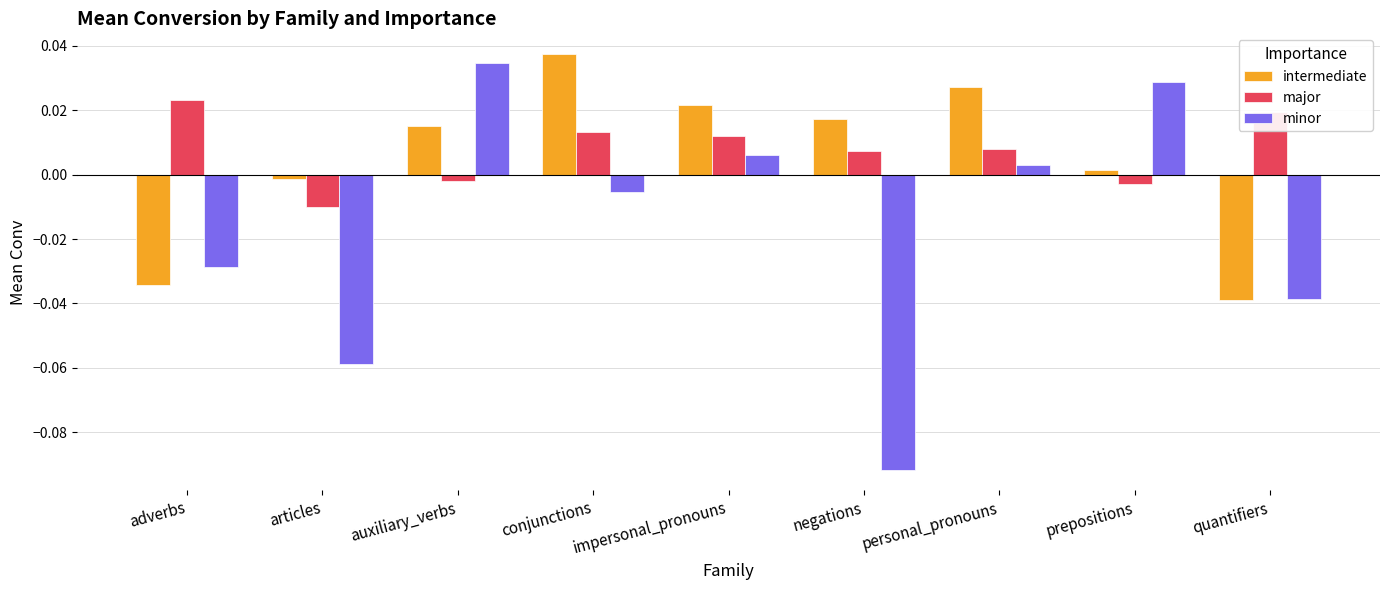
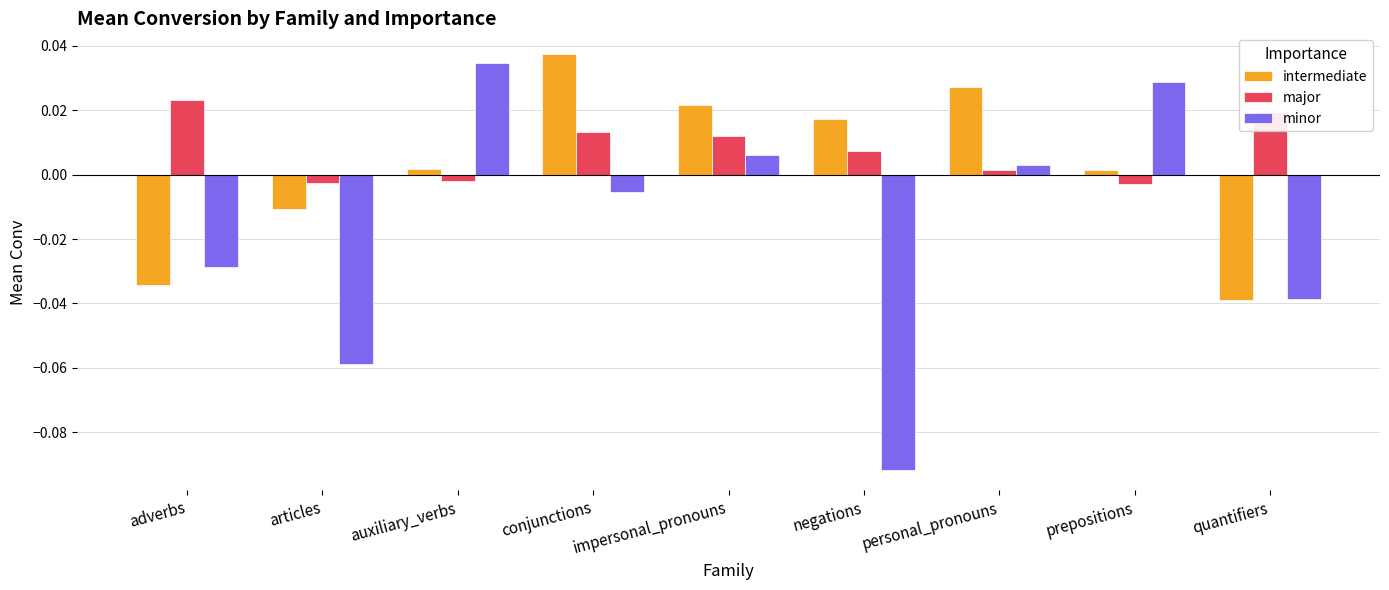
intermediate, articles: -0.001 -> -0.011
major, articles: -0.010 -> -0.003
intermediate, auxiliary_verbs: 0.015 -> 0.002
major, personal_pronouns: 0.008 -> 0.002
